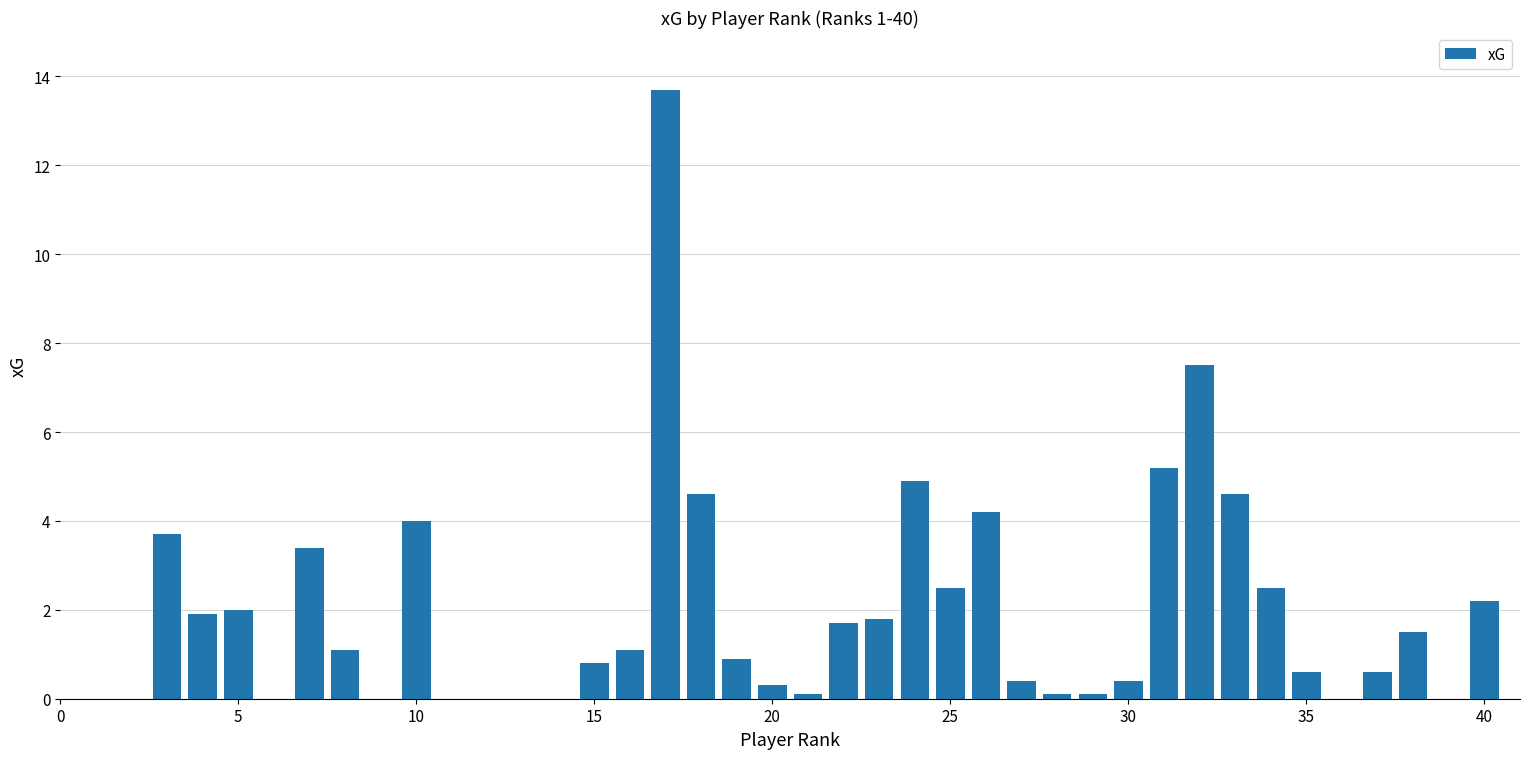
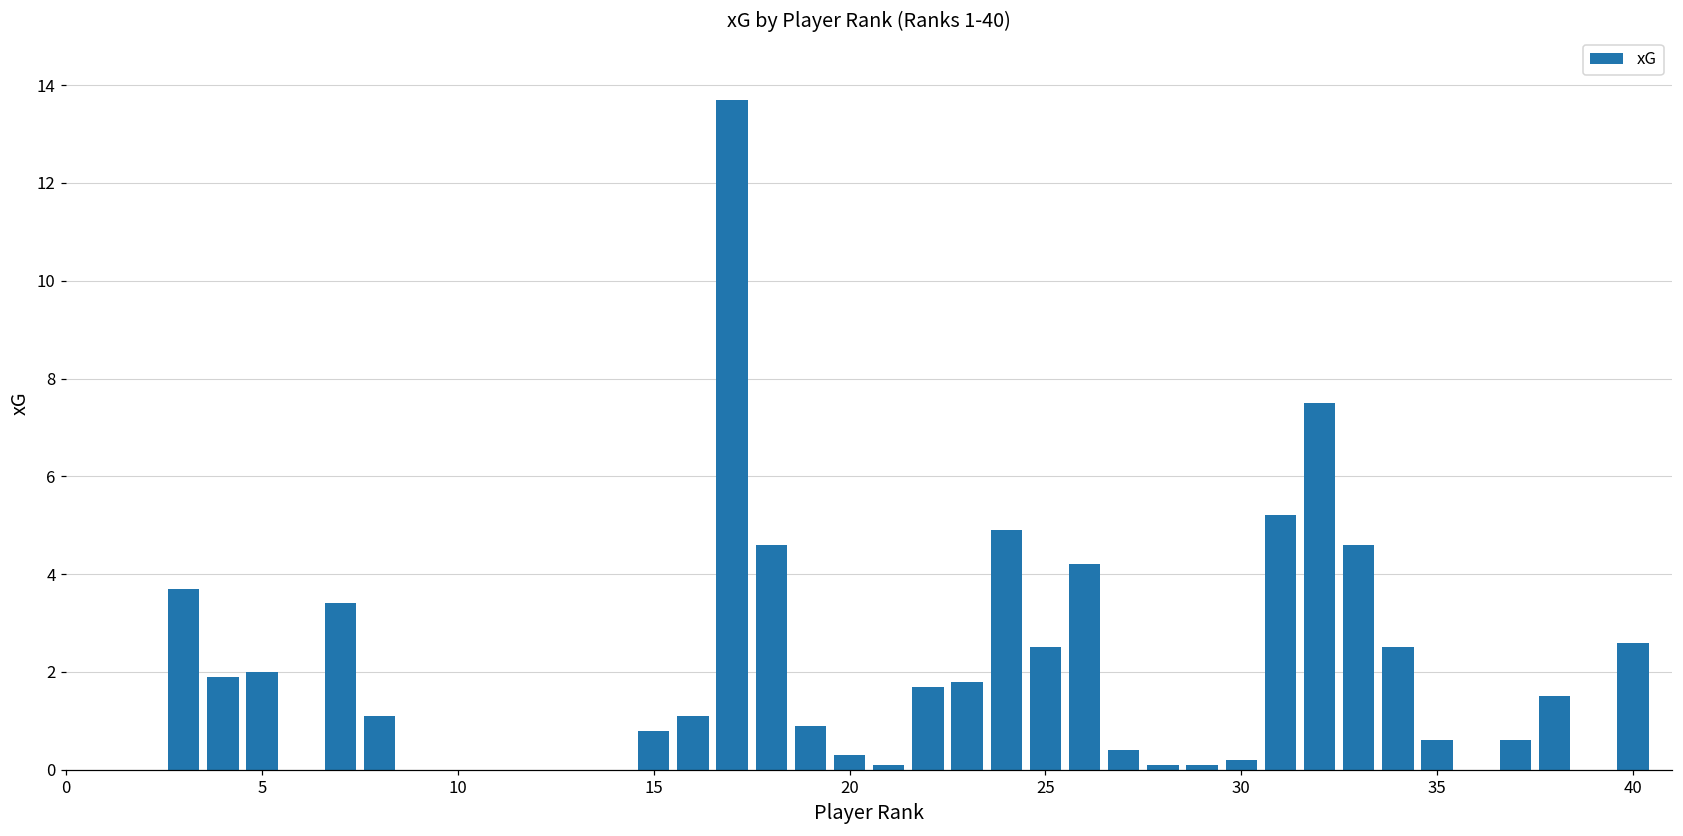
10: 4 -> 0
30: 0.4 -> 0.2
40: 2.2 -> 2.6
